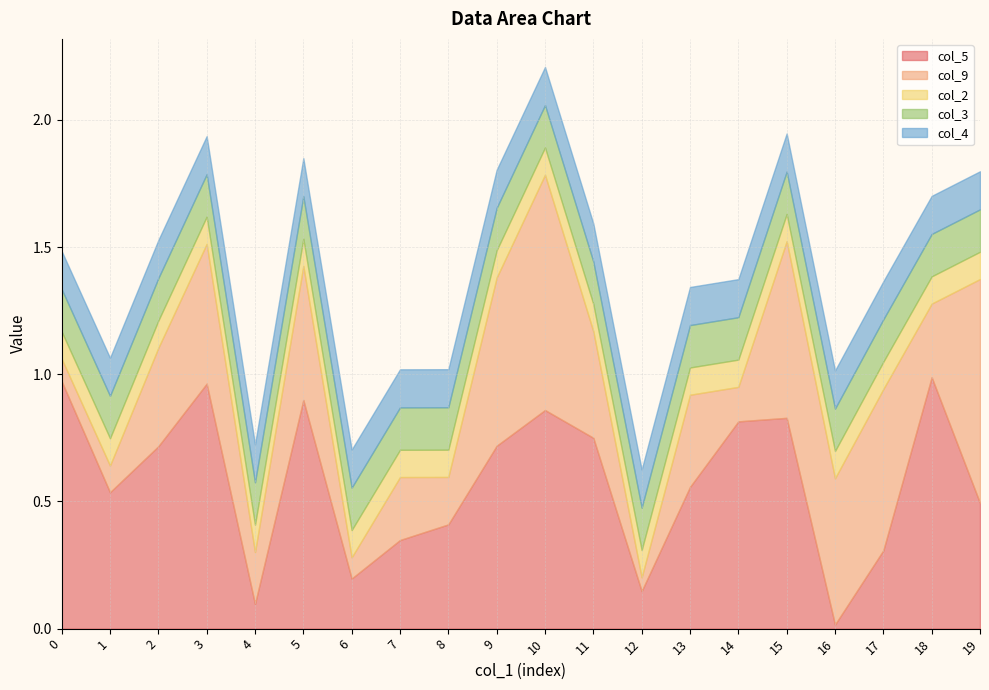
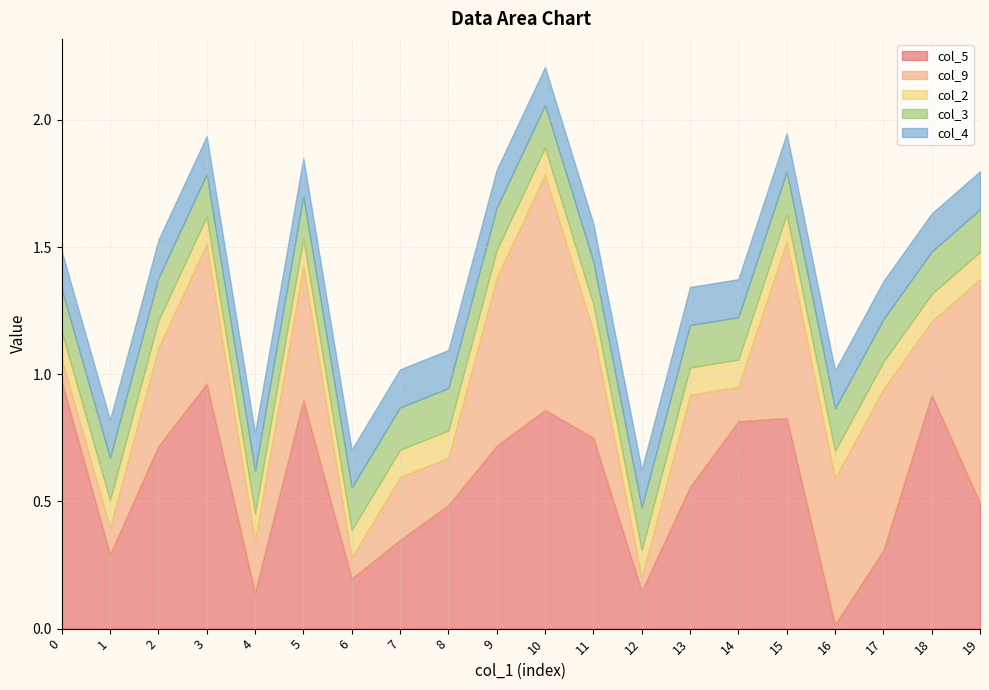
col_5, 1: 0.54 -> 0.29
col_5, 4: 0.10 -> 0.14
col_5, 8: 0.41 -> 0.49
col_5, 18: 0.99 -> 0.92
